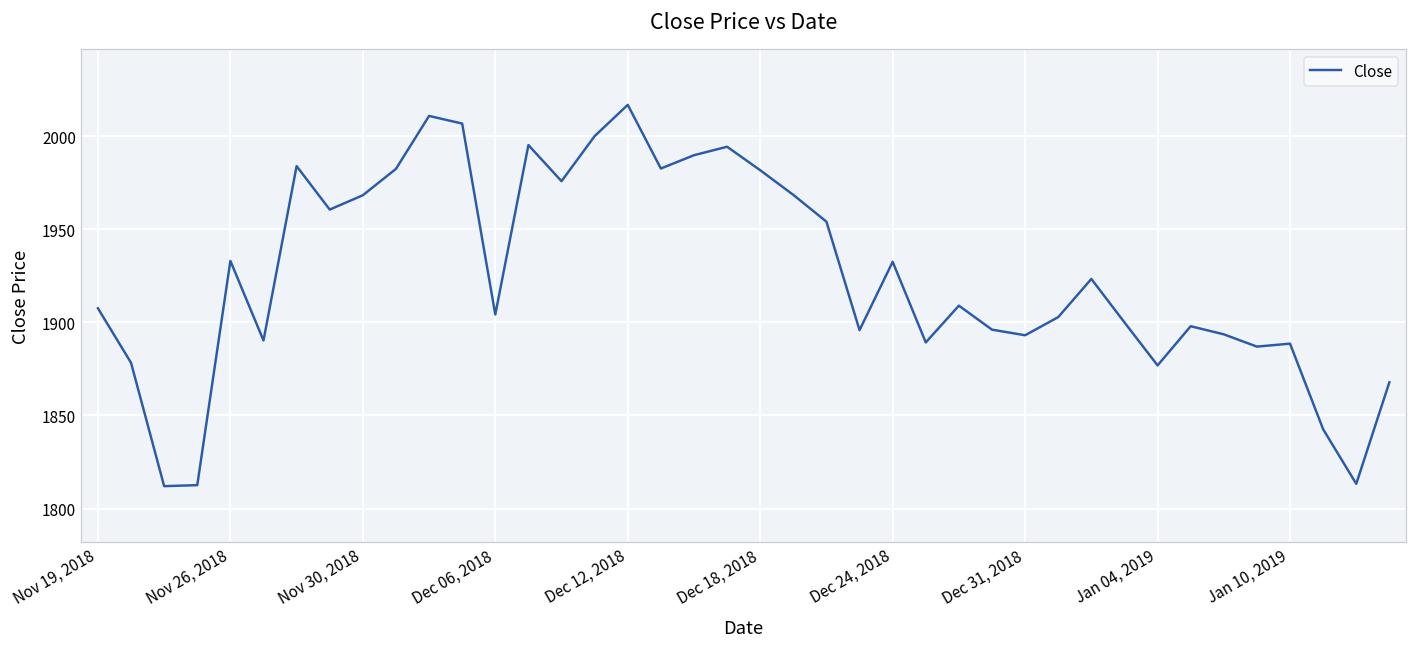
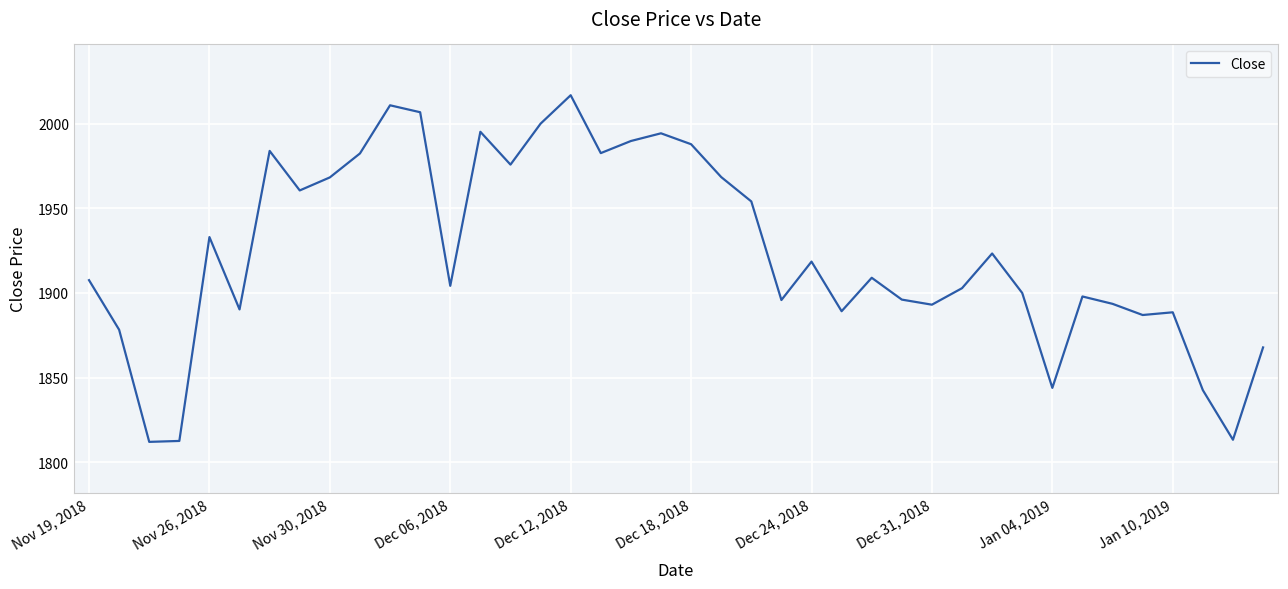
Dec 18, 2018: 1982 -> 1988
Dec 24, 2018: 1933 -> 1919
Jan 04, 2019: 1877 -> 1844
